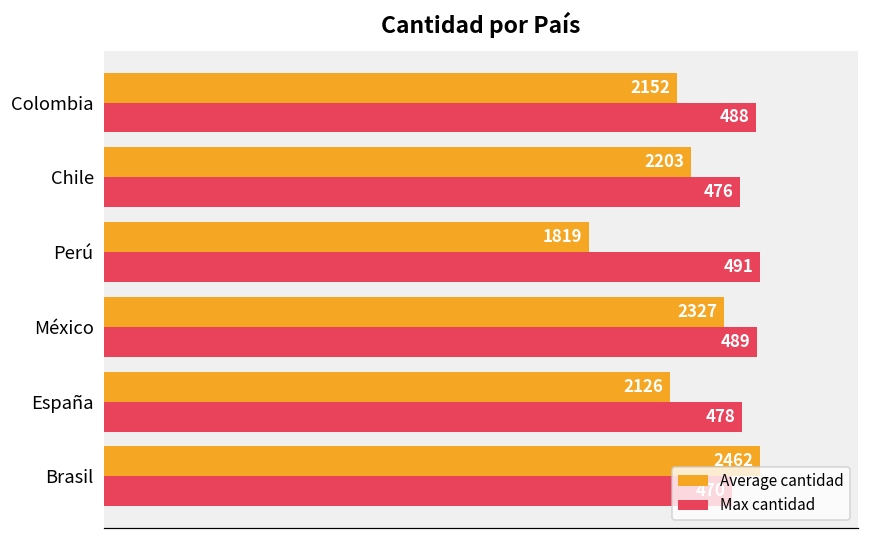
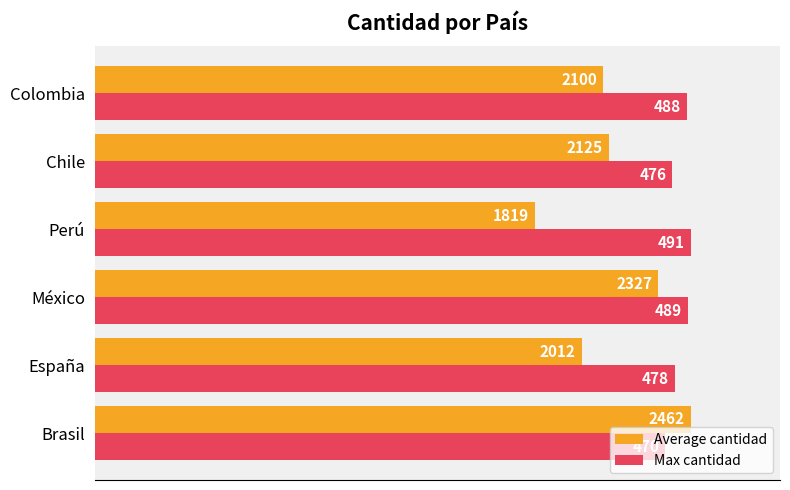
Average cantidad, Colombia: 2152 -> 2100
Average cantidad, Chile: 2203 -> 2125
Average cantidad, España: 2126 -> 2012
